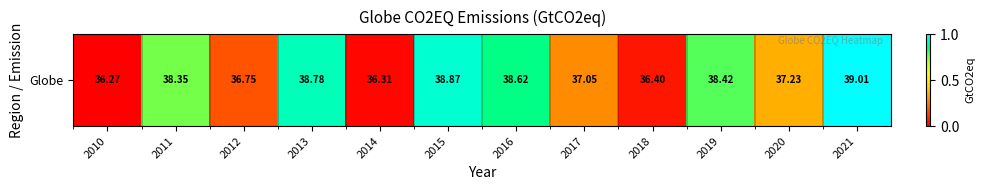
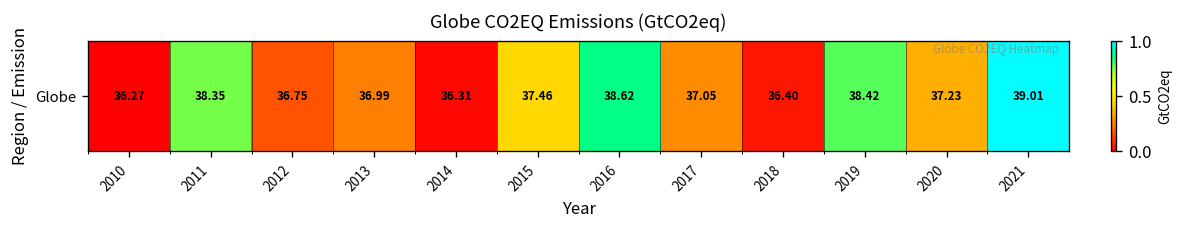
Globe, 2013: 38.78 -> 36.99
Globe, 2015: 38.87 -> 37.46
